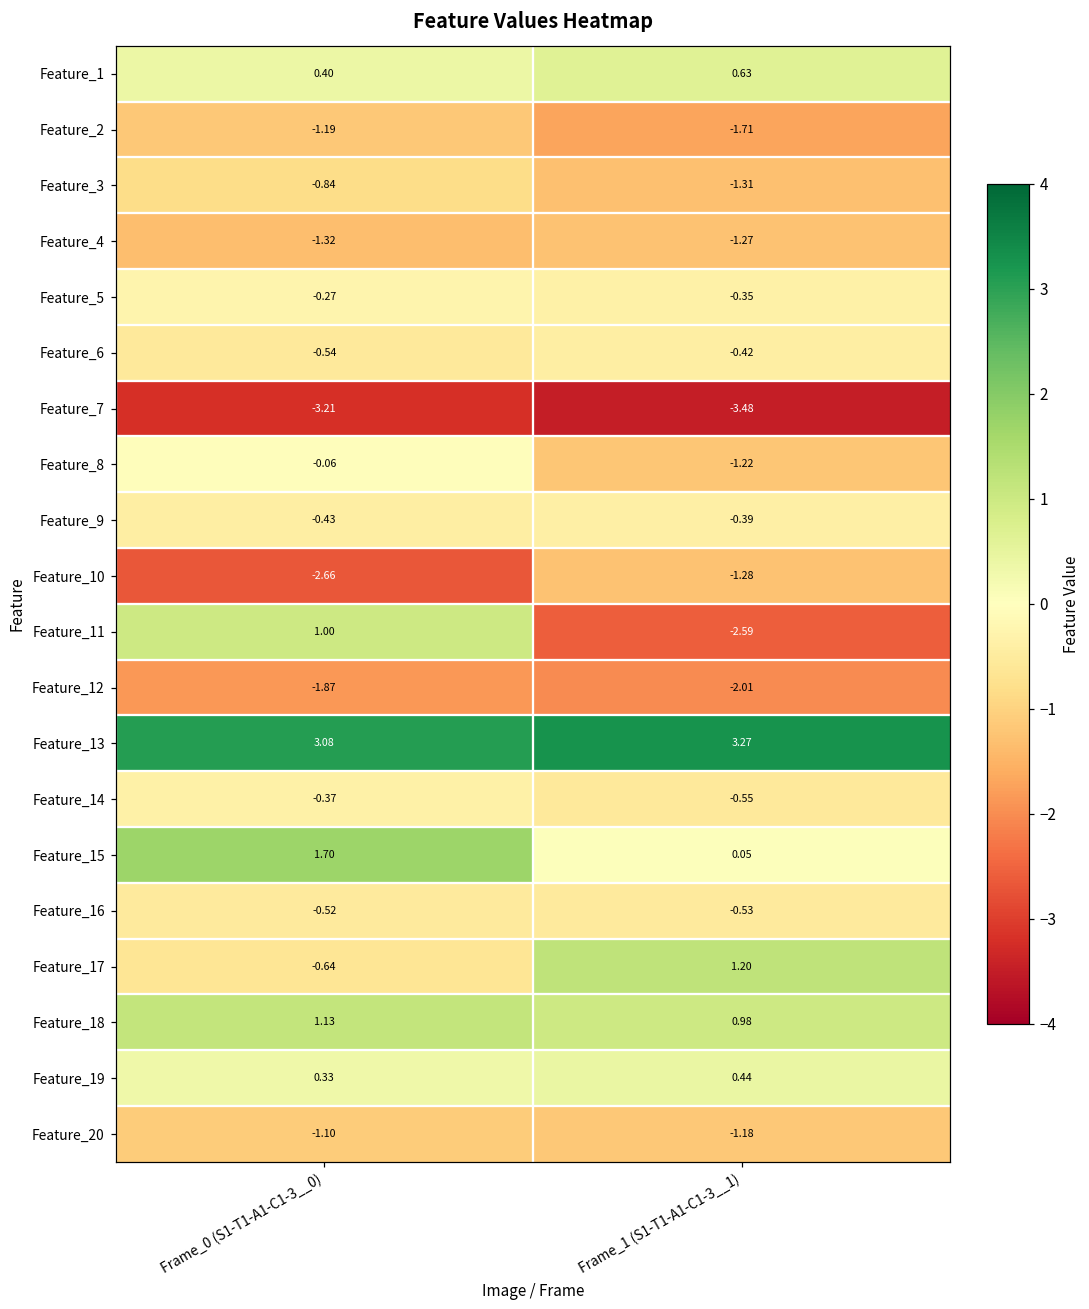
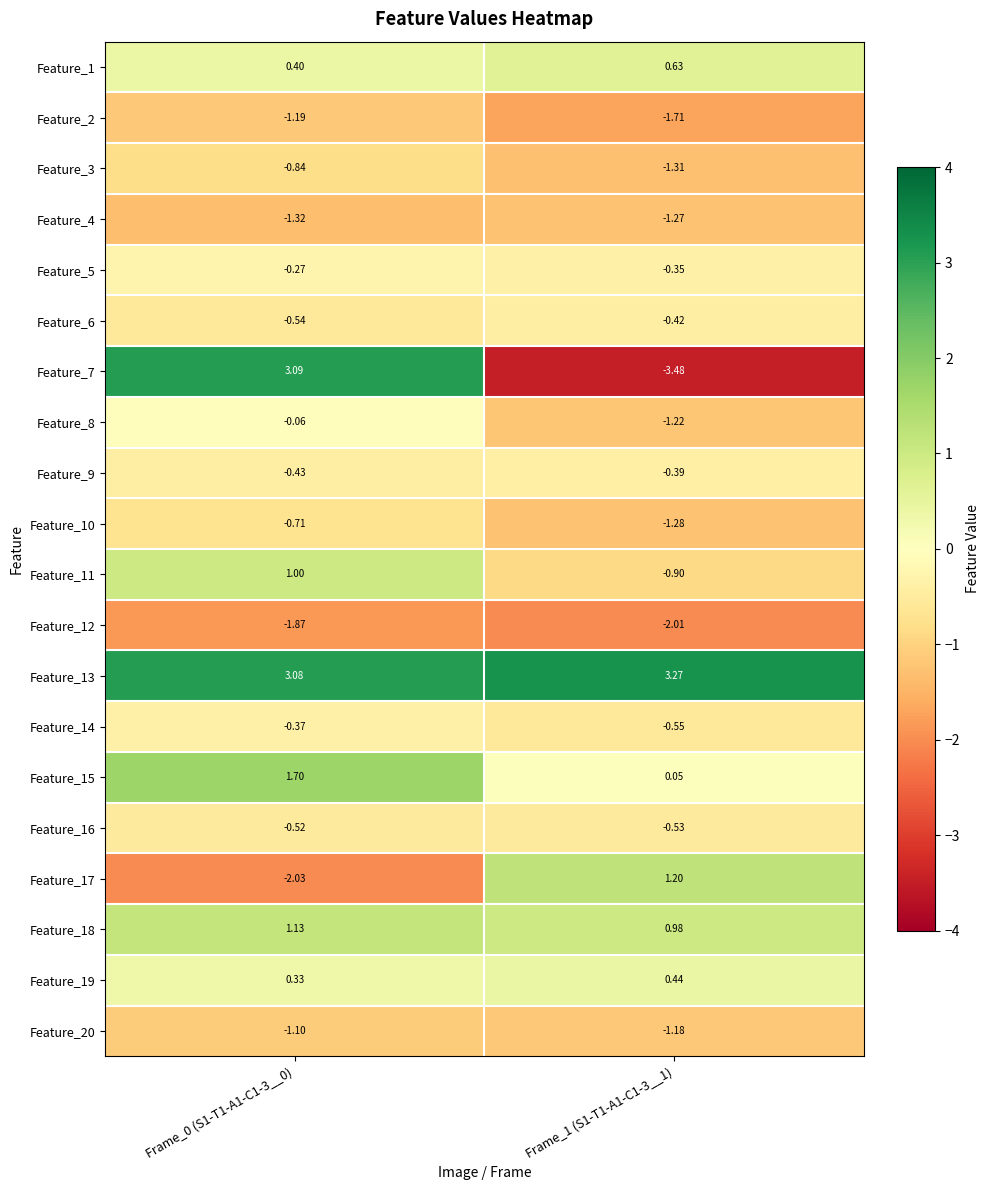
Feature_7, Frame_0 (S1-T1-A1-C1-3__0): -3.21 -> 3.09
Feature_10, Frame_0 (S1-T1-A1-C1-3__0): -2.66 -> -0.71
Feature_11, Frame_1 (S1-T1-A1-C1-3__1): -2.59 -> -0.90
Feature_17, Frame_0 (S1-T1-A1-C1-3__0): -0.64 -> -2.03
